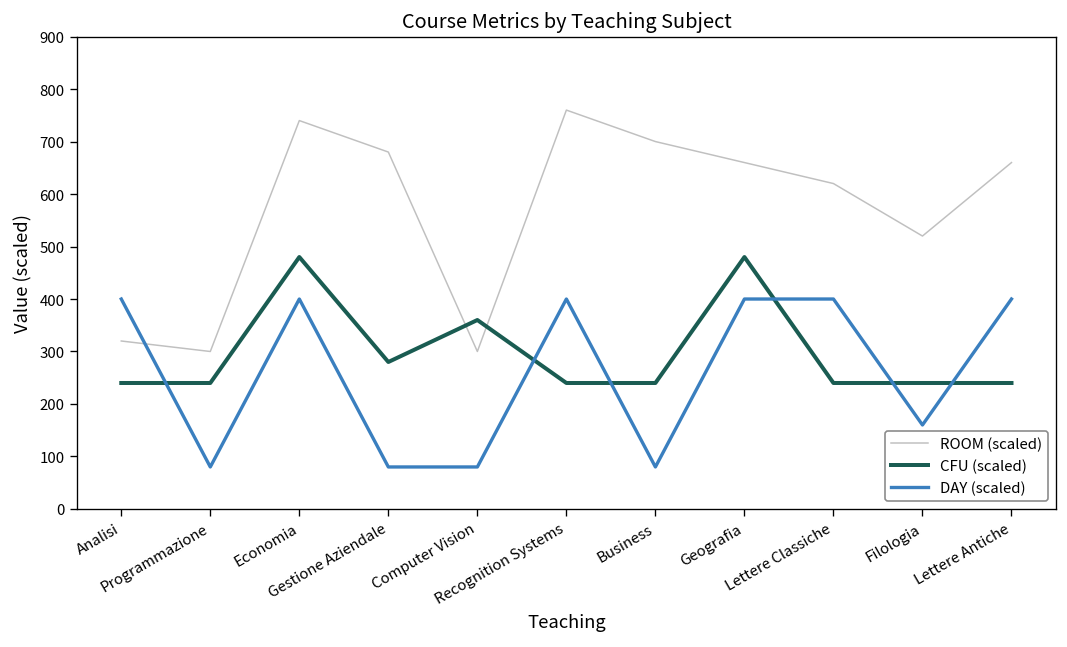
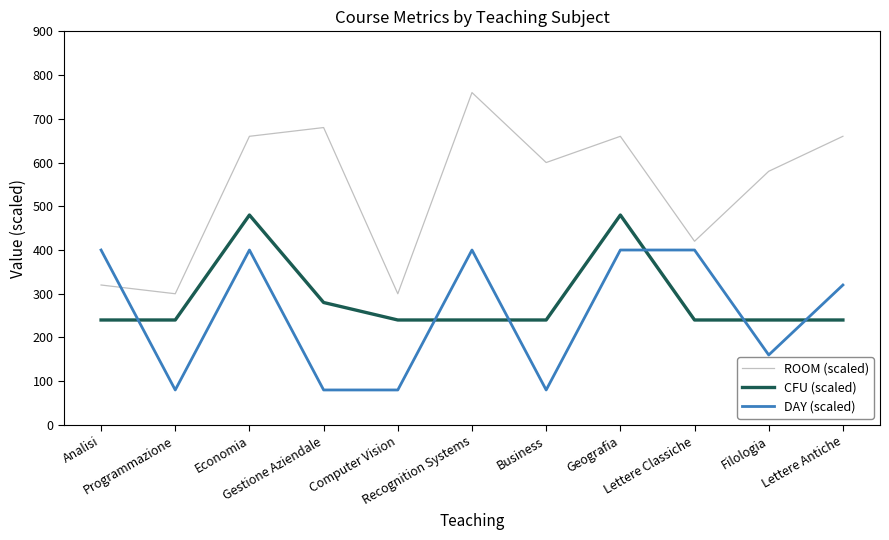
ROOM (scaled), Economia: 740 -> 660
CFU (scaled), Computer Vision: 360 -> 240
ROOM (scaled), Business: 700 -> 600
ROOM (scaled), Lettere Classiche: 620 -> 420
ROOM (scaled), Filologia: 520 -> 580
DAY (scaled), Lettere Antiche: 400 -> 320
